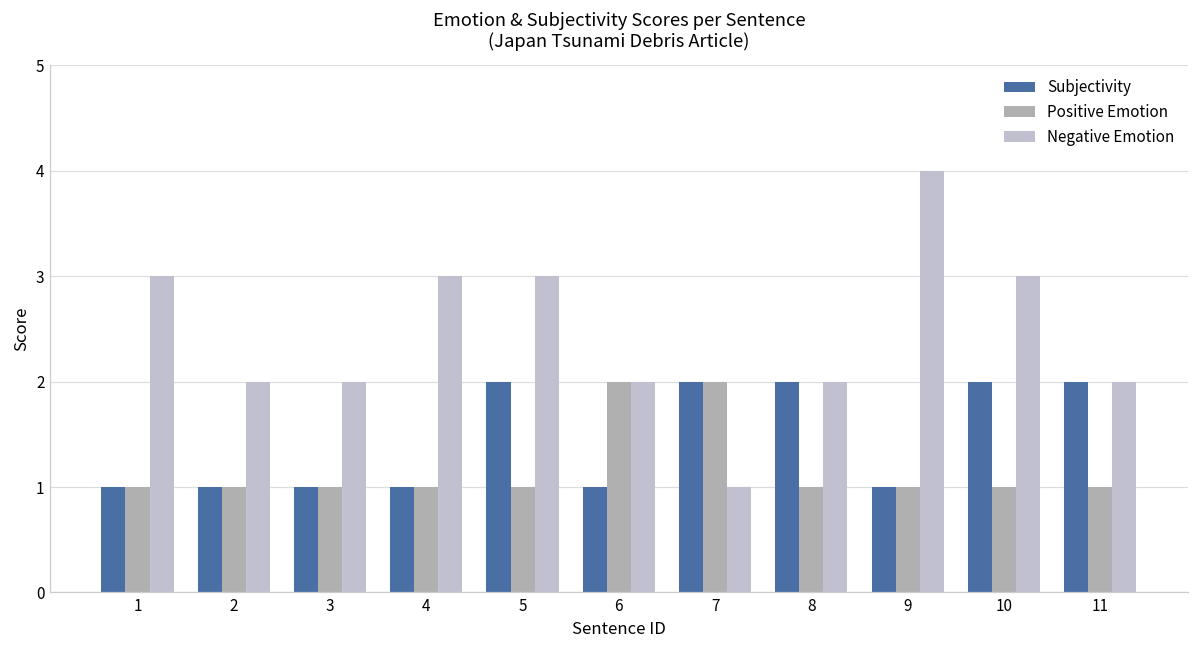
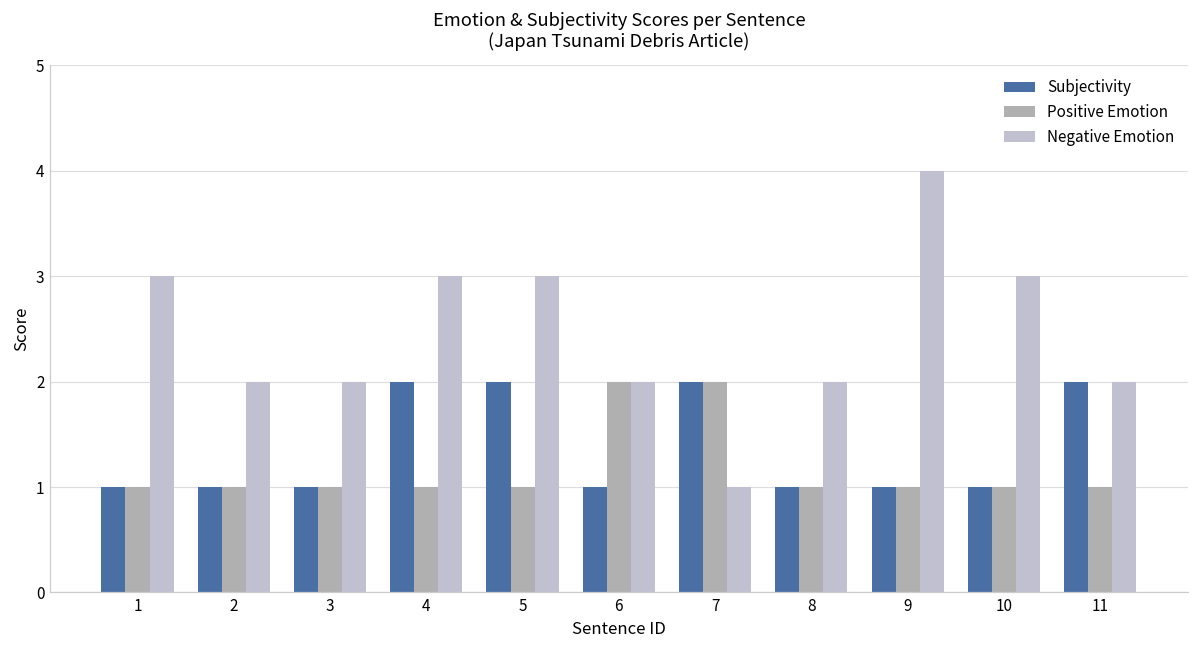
Subjectivity, 4: 1 -> 2
Subjectivity, 8: 2 -> 1
Subjectivity, 10: 2 -> 1
